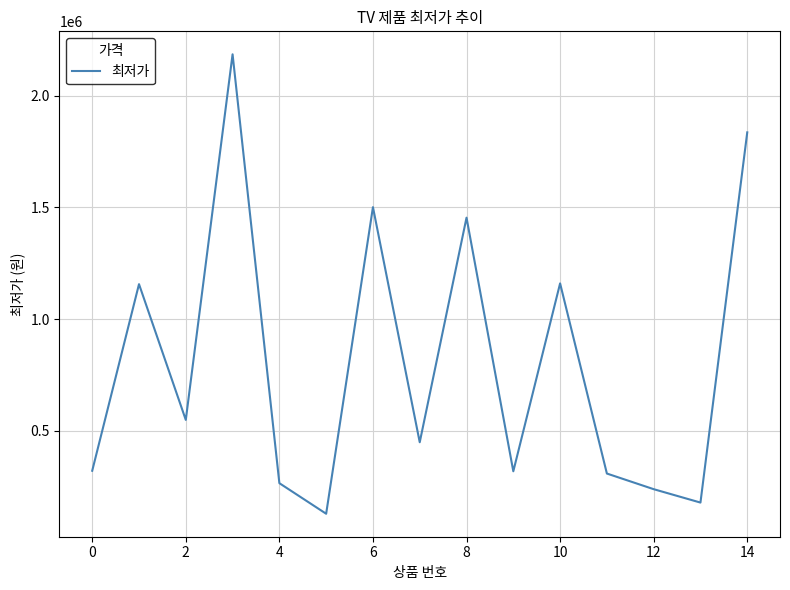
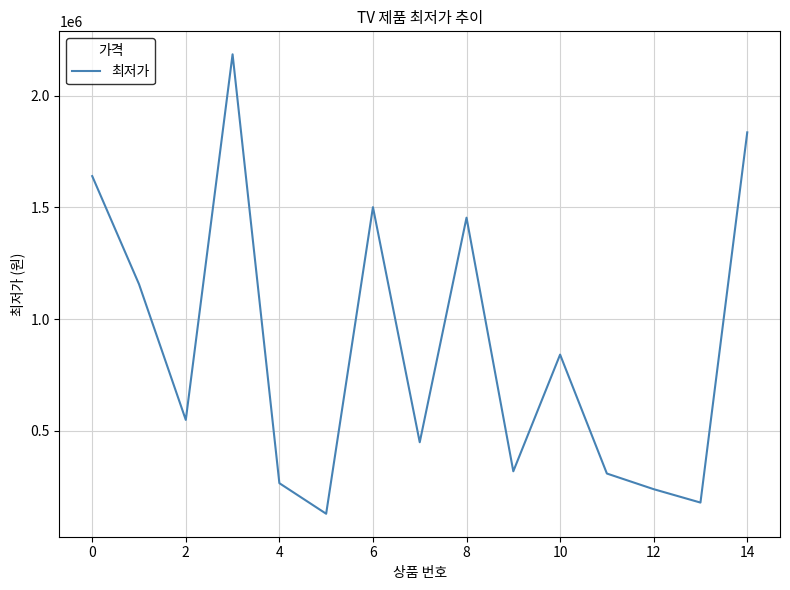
0: 320000 -> 1640000
10: 1160000 -> 840000
